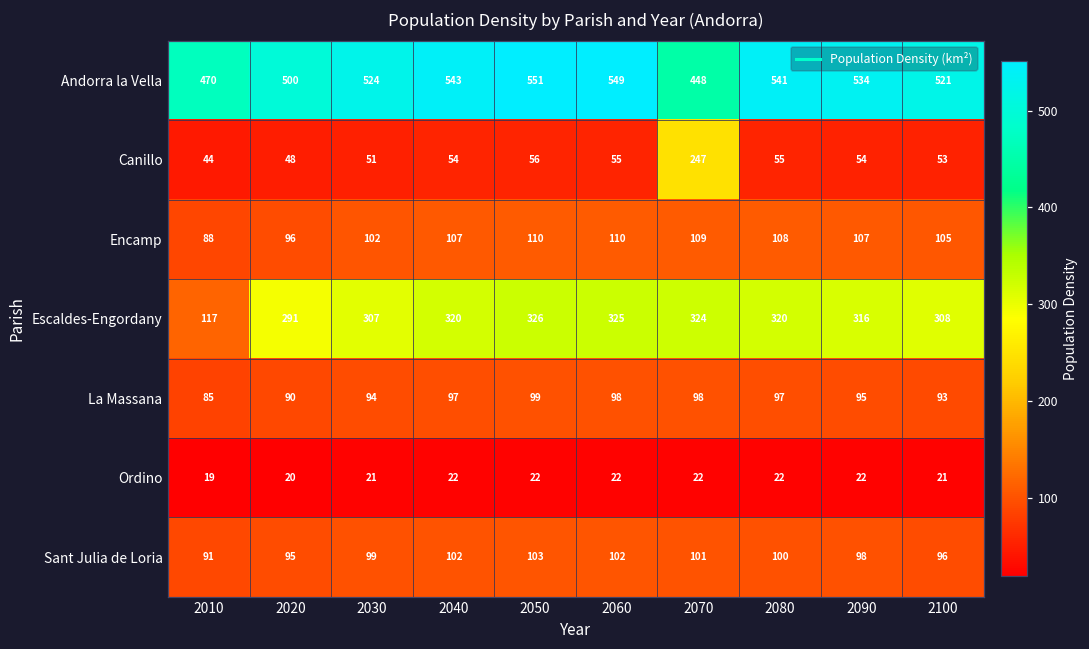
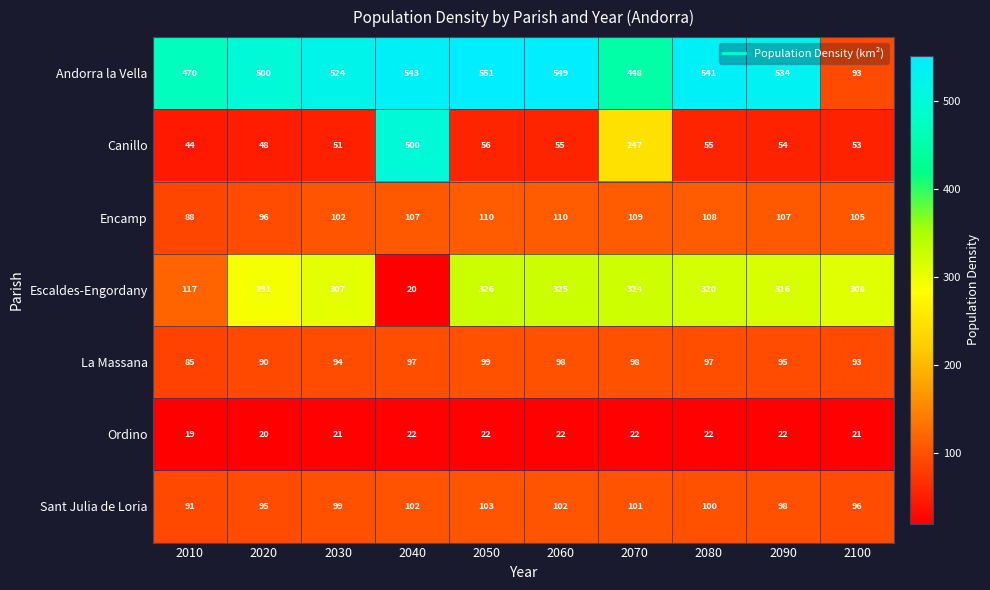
Andorra la Vella, 2100: 521 -> 93
Canillo, 2040: 54 -> 500
Escaldes-Engordany, 2040: 320 -> 20
